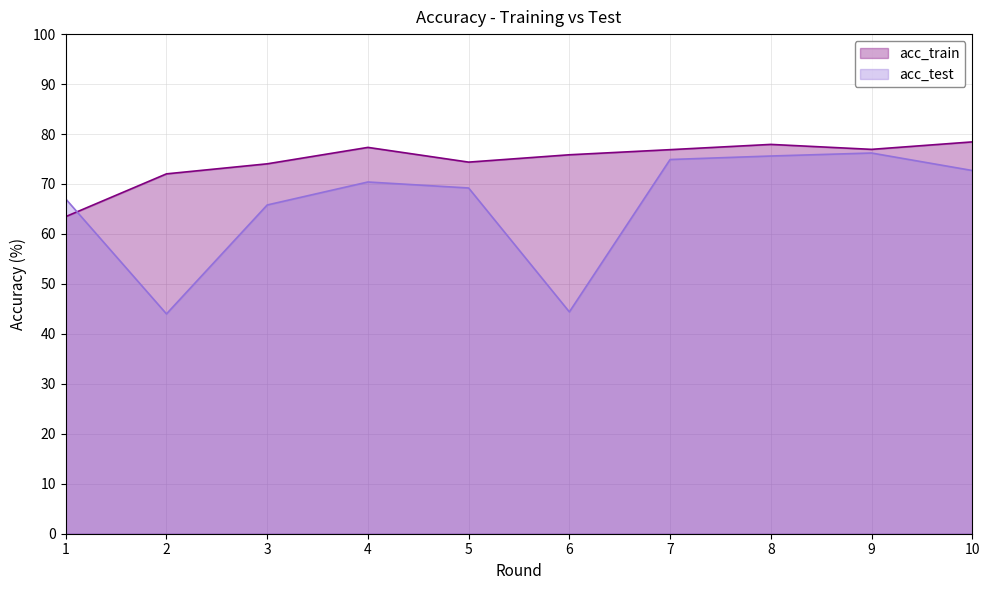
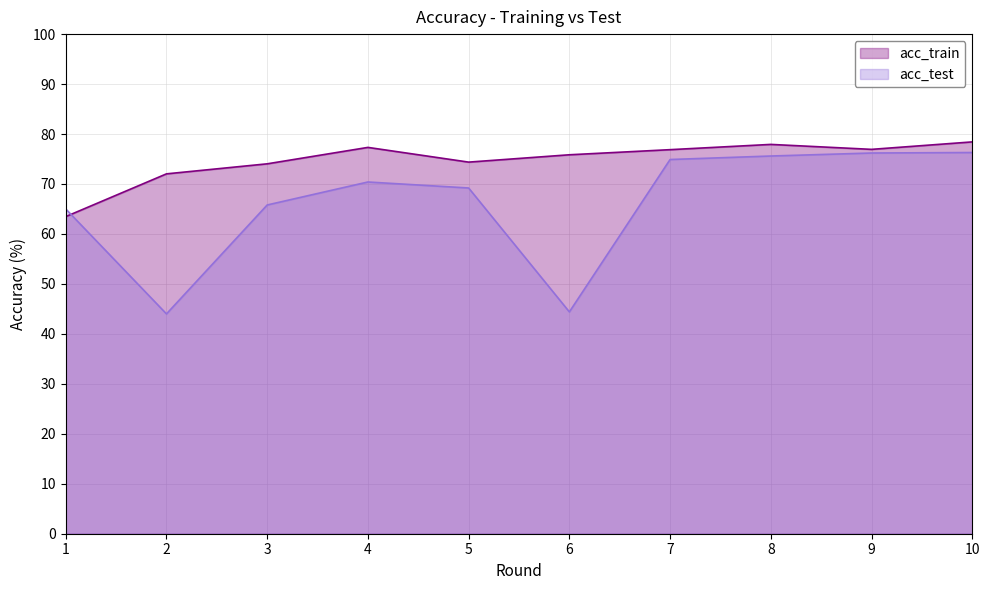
acc_test, 1: 67 -> 65
acc_test, 10: 73 -> 76
